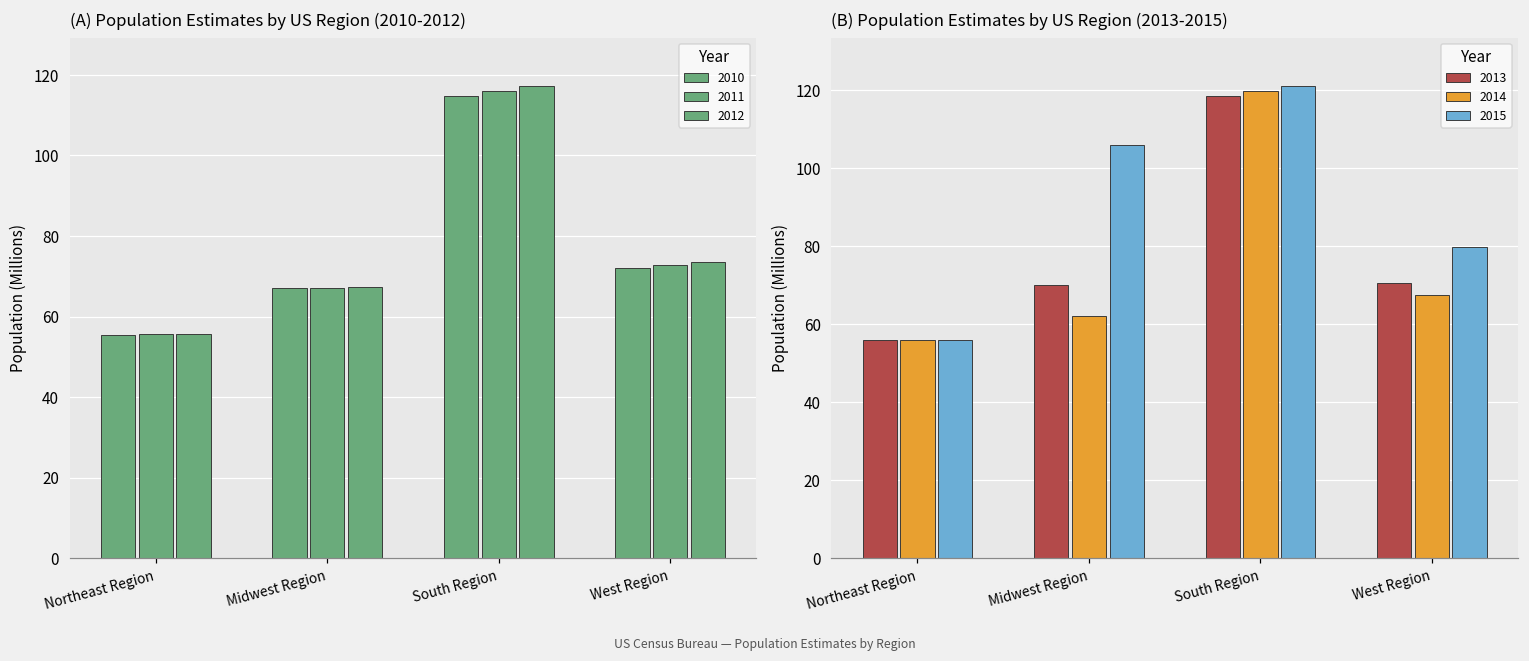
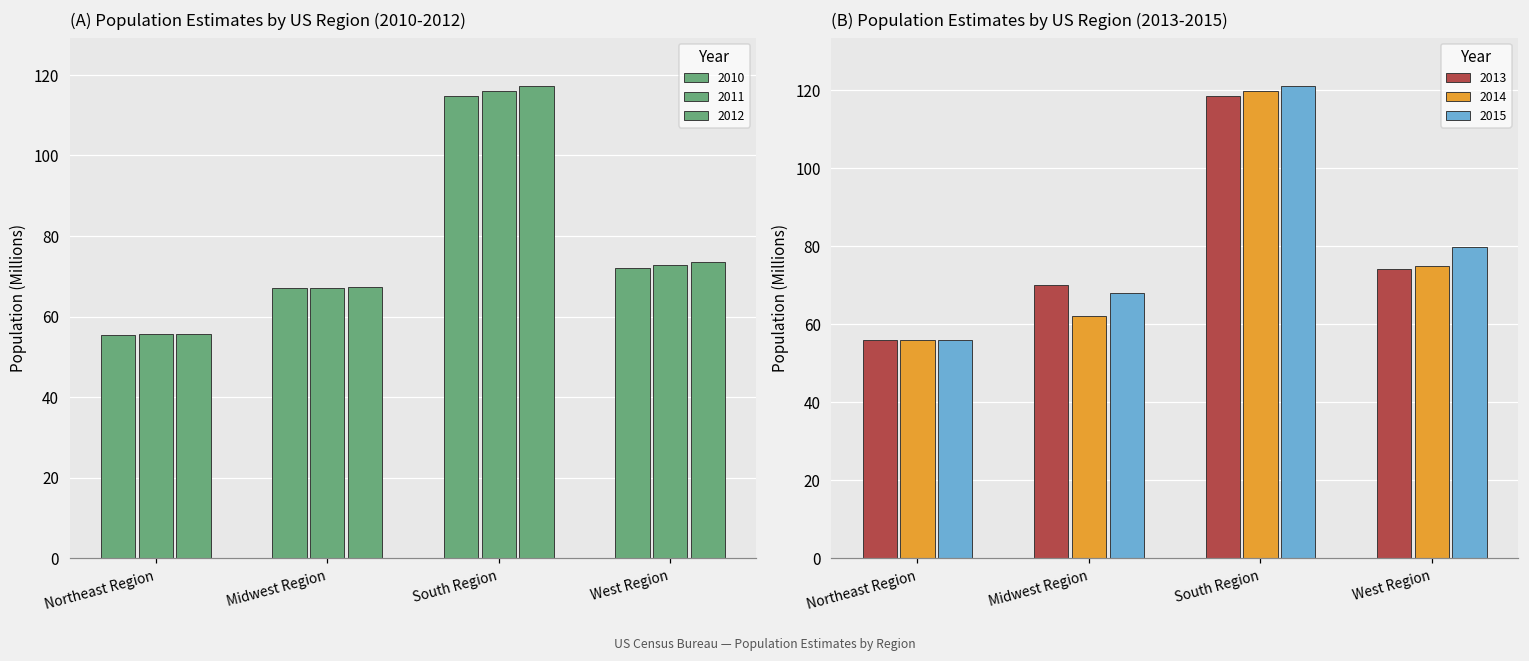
(B) Population Estimates by US Region (2013-2015), 2015, Midwest Region: 106 -> 68
(B) Population Estimates by US Region (2013-2015), 2013, West Region: 71 -> 74
(B) Population Estimates by US Region (2013-2015), 2014, West Region: 67 -> 75
